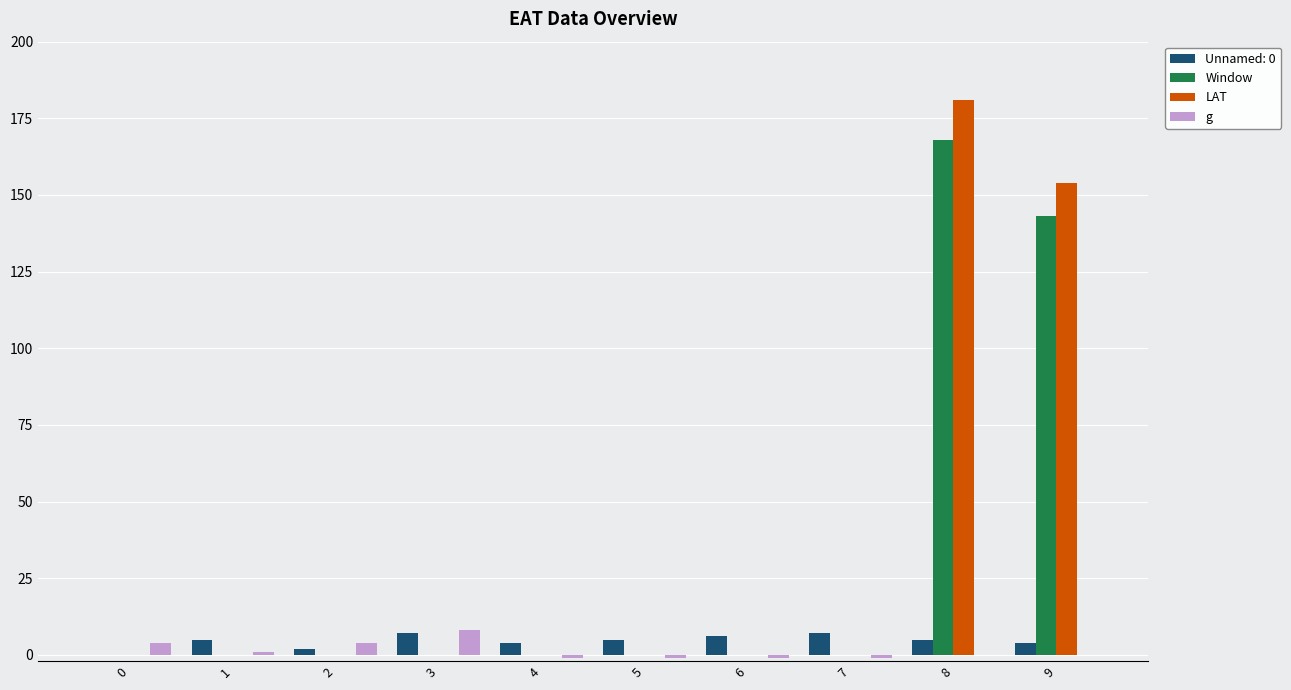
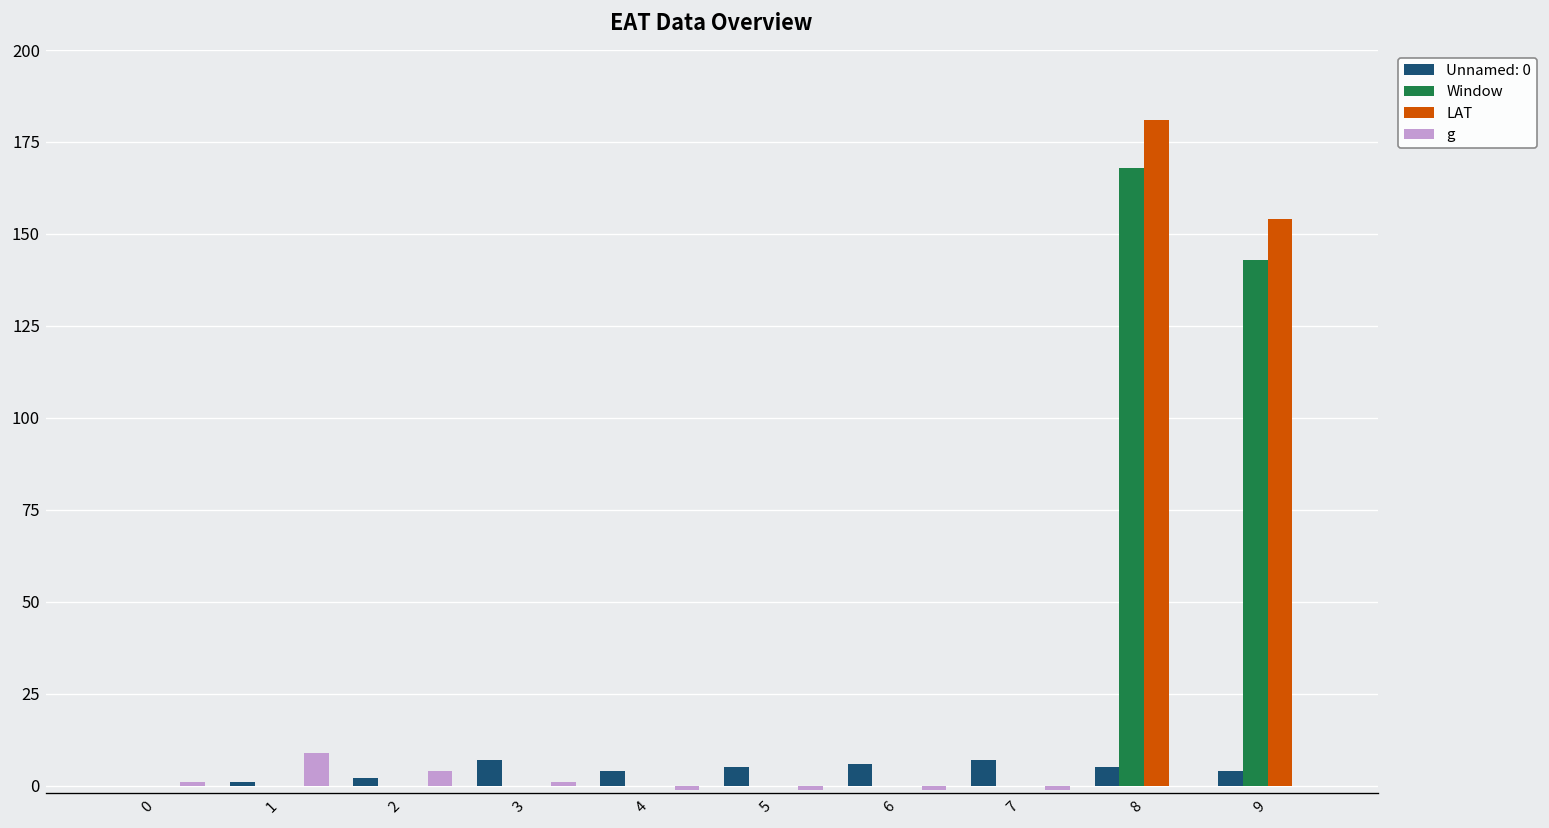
g, 0: 4 -> 1
Unnamed: 0, 1: 5 -> 1
g, 1: 1 -> 9
g, 3: 8 -> 1
